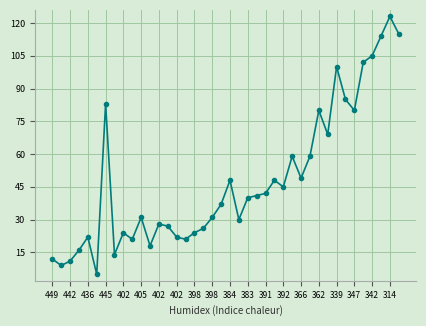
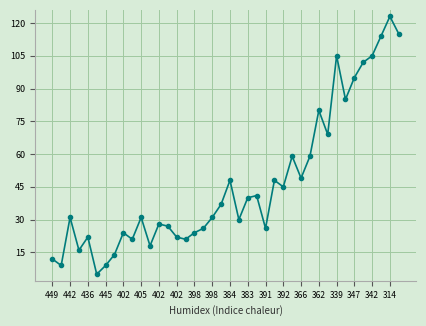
442: 11 -> 31
445: 83 -> 9
391: 42 -> 26
339: 100 -> 105
347: 80 -> 95
